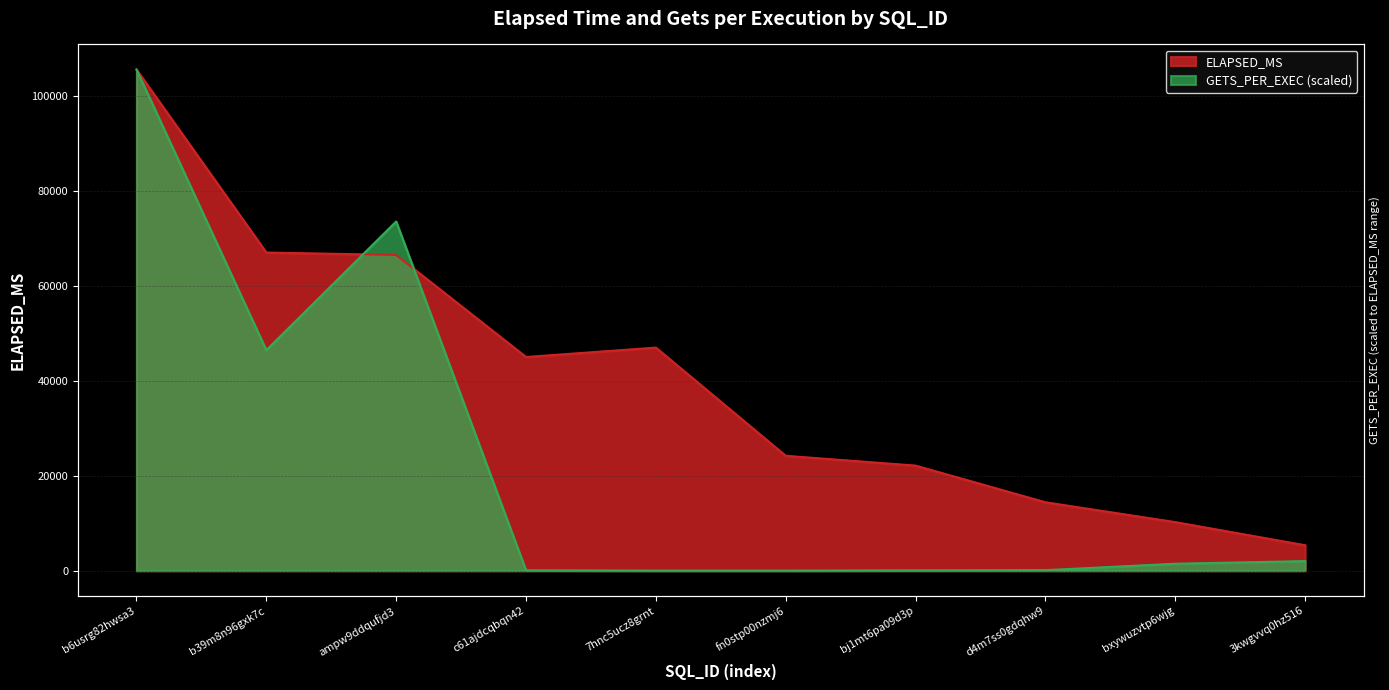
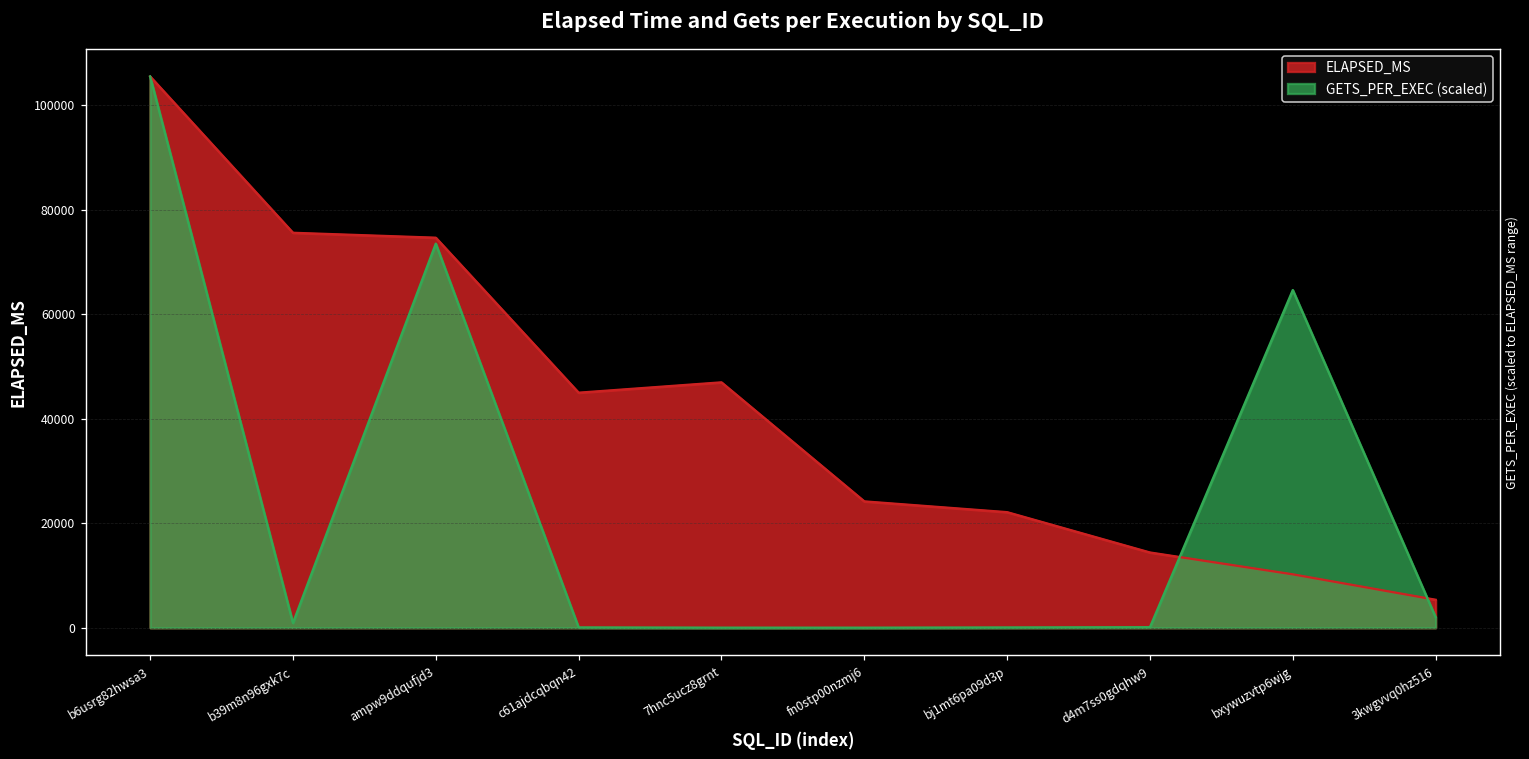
ELAPSED_MS, b39m8n96gxk7c: 67000 -> 76000
GETS_PER_EXEC (scaled), b39m8n96gxk7c: 46000 -> 1000
ELAPSED_MS, ampw9ddqufjd3: 66000 -> 75000
GETS_PER_EXEC (scaled), bxywuzvtp6wjg: 1000 -> 65000
